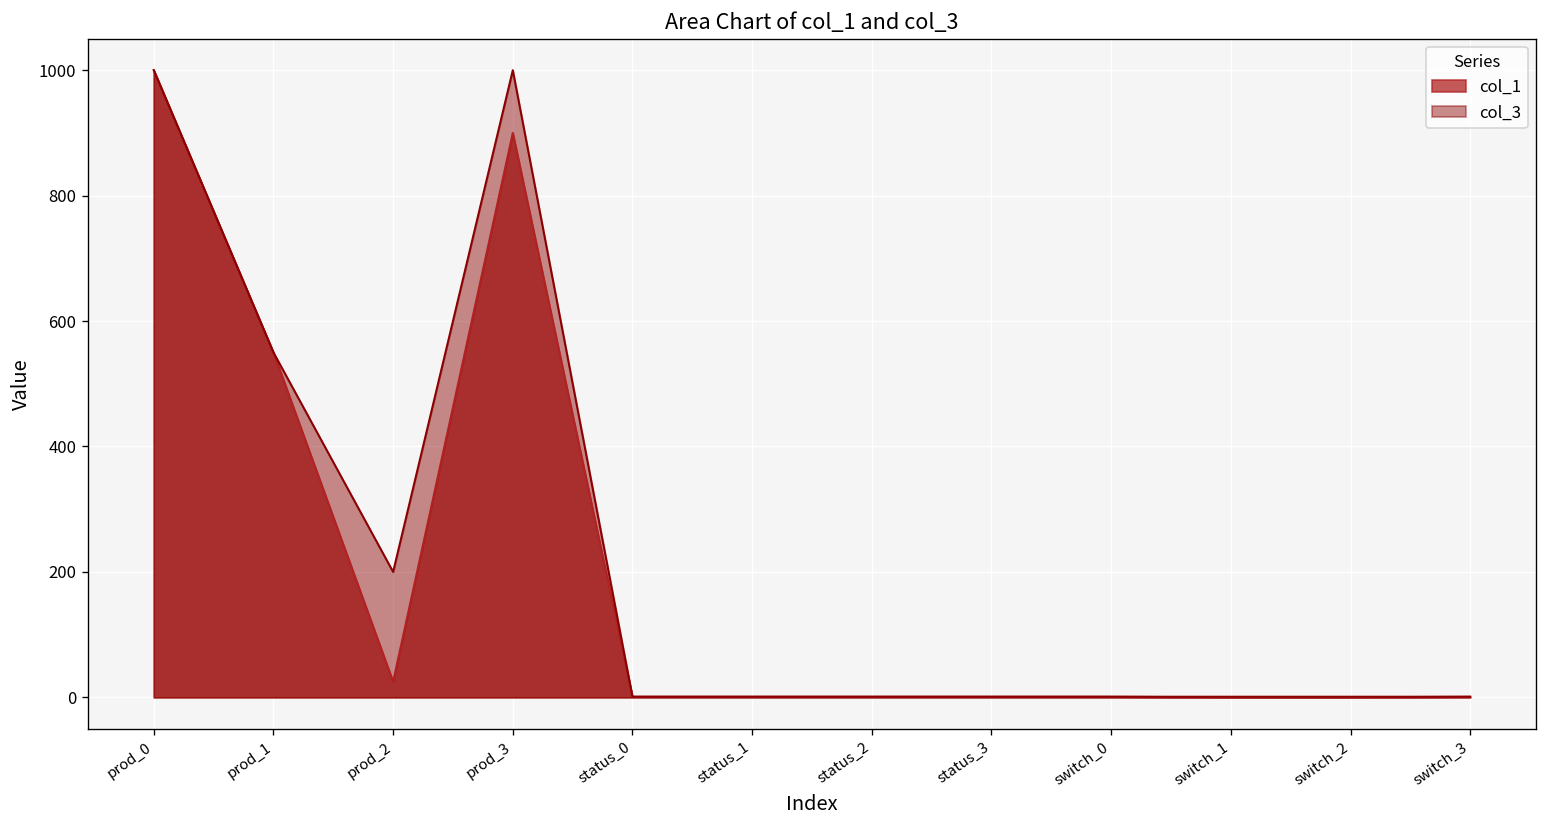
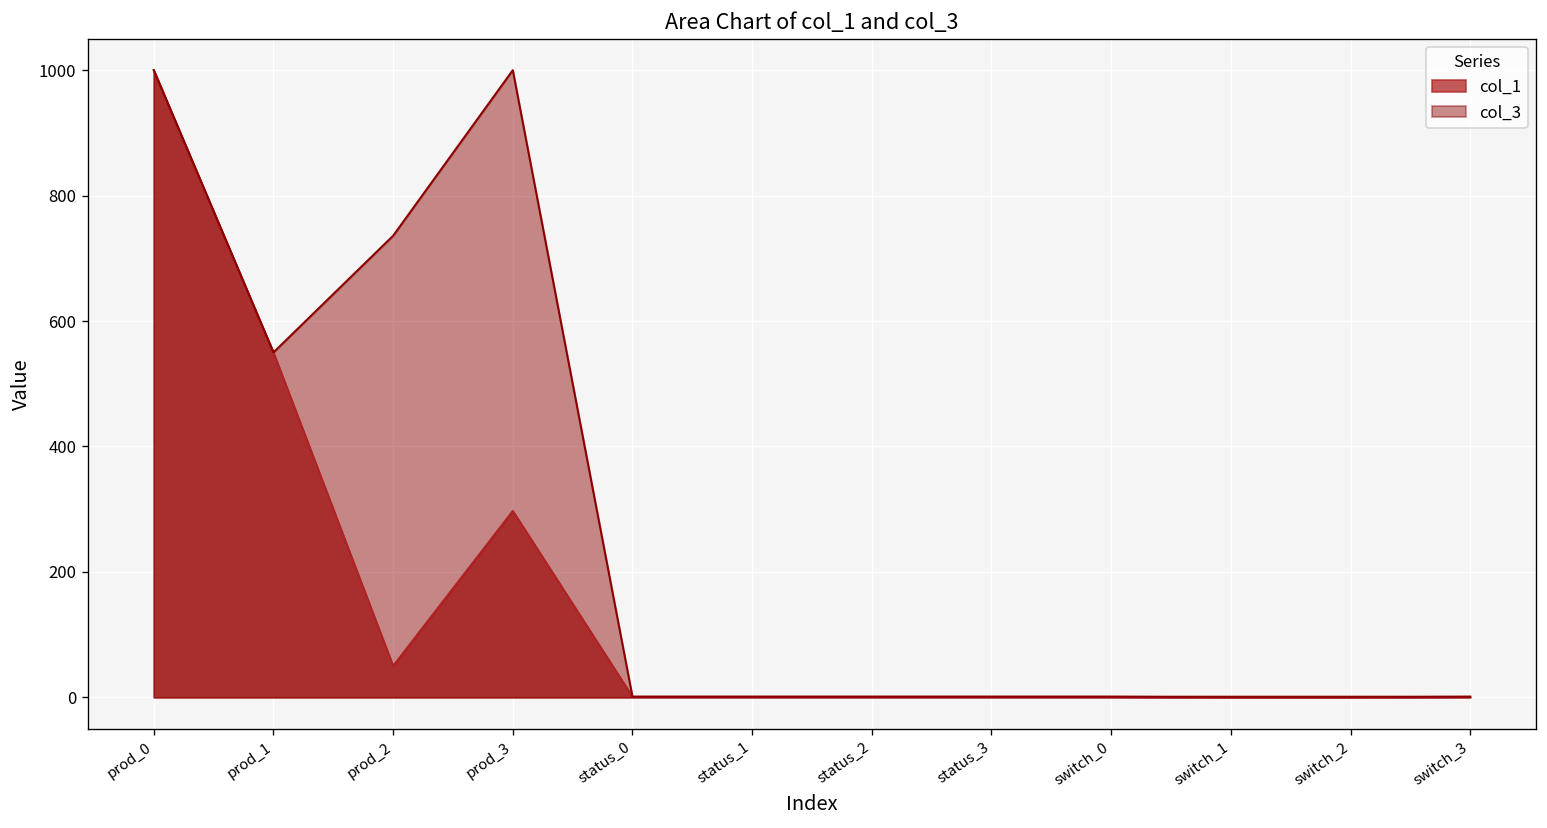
col_1, prod_2: 20 -> 50
col_3, prod_2: 200 -> 740
col_1, prod_3: 900 -> 300
